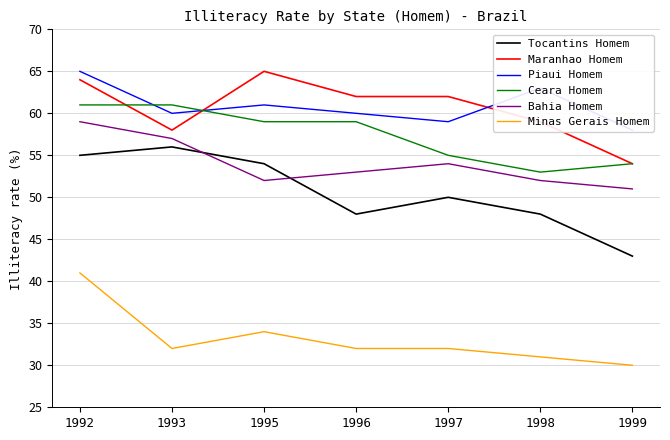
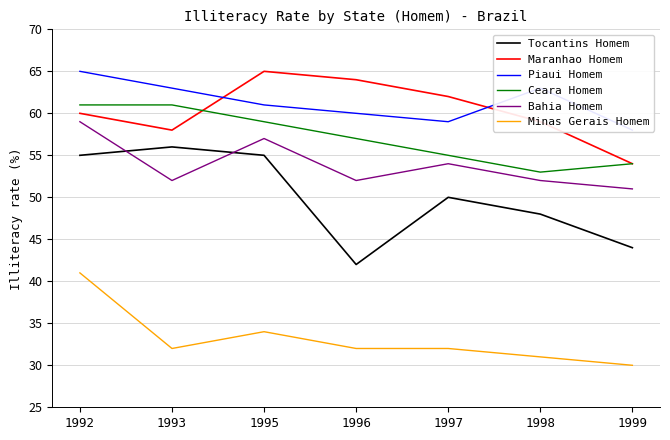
Maranhao Homem, 1992: 64 -> 60
Piaui Homem, 1993: 60 -> 63
Bahia Homem, 1993: 57 -> 52
Tocantins Homem, 1995: 54 -> 55
Bahia Homem, 1995: 52 -> 57
Tocantins Homem, 1996: 48 -> 42
Maranhao Homem, 1996: 62 -> 64
Ceara Homem, 1996: 59 -> 57
Bahia Homem, 1996: 53 -> 52
Tocantins Homem, 1999: 43 -> 44
